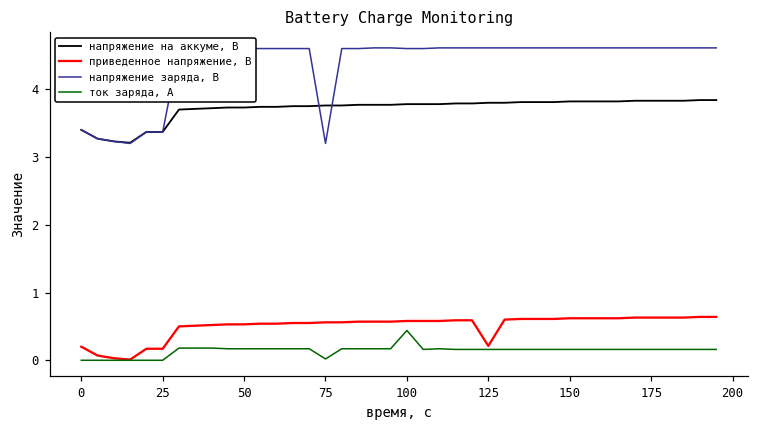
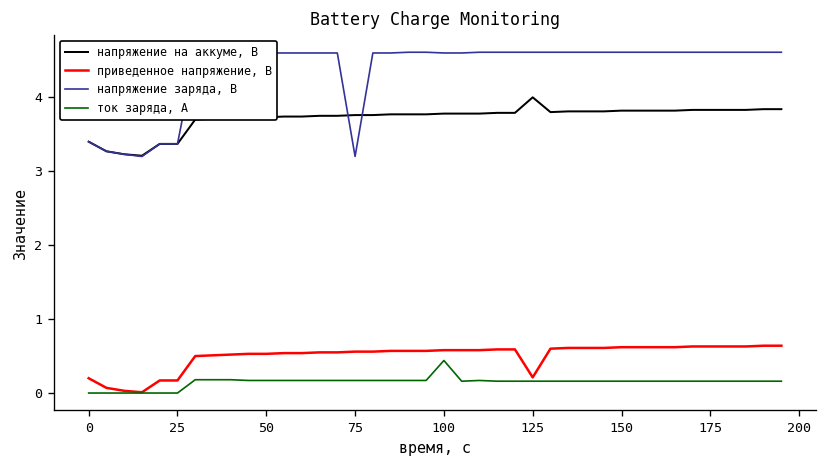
ток заряда, А, 75: 0.0 -> 0.2
напряжение на аккуме, В, 125: 3.8 -> 4.0
